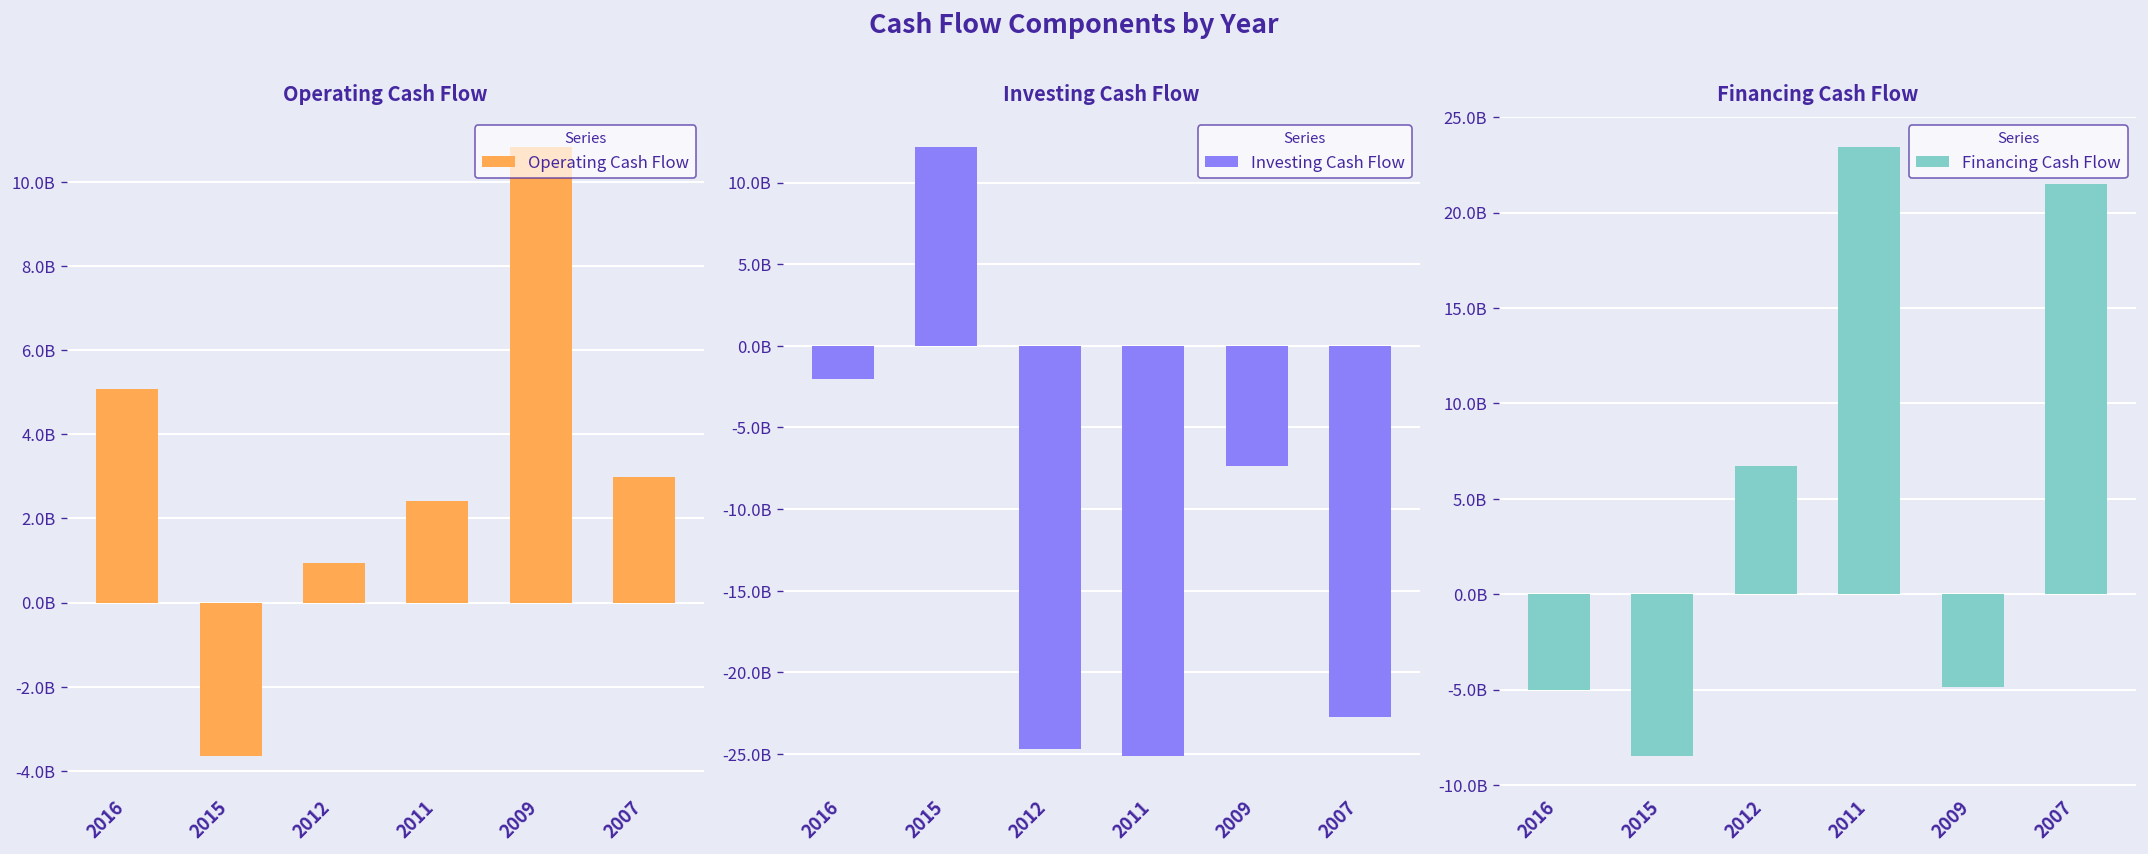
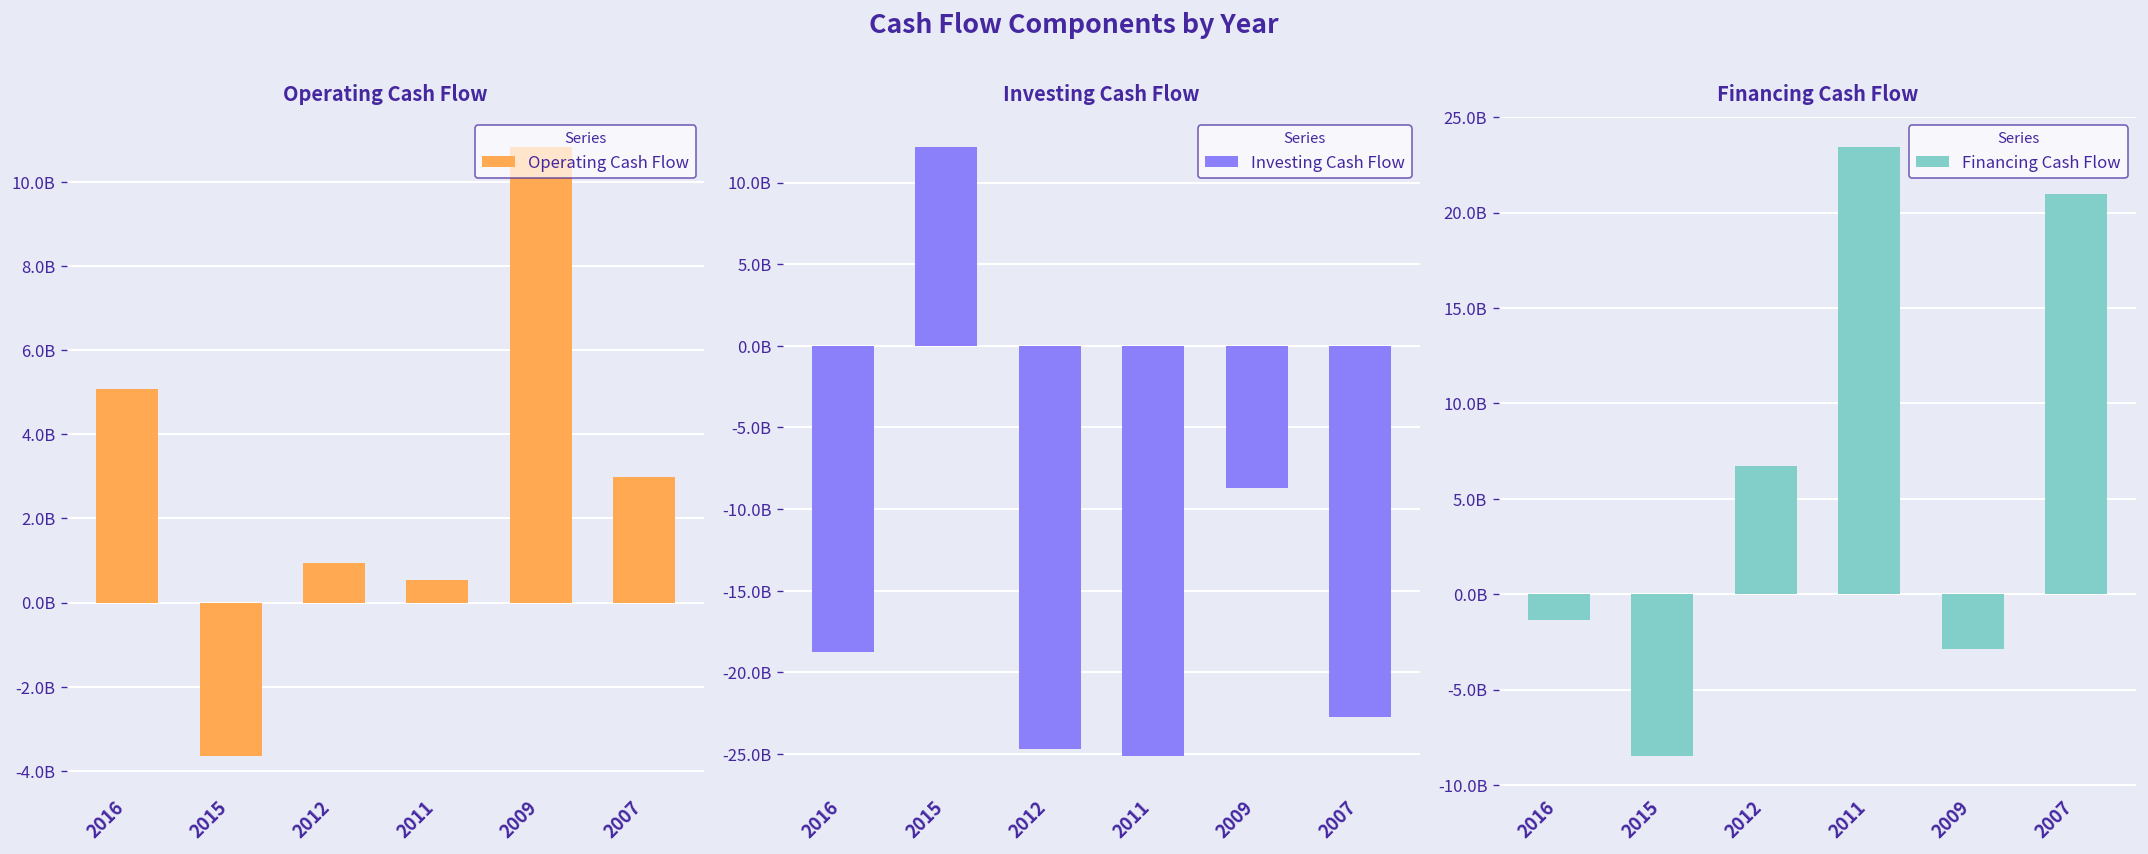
Operating Cash Flow, 2011: 2400000000 -> 500000000
Investing Cash Flow, 2016: -2100000000 -> -18800000000
Investing Cash Flow, 2009: -7300000000 -> -8700000000
Financing Cash Flow, 2016: -5000000000 -> -1400000000
Financing Cash Flow, 2009: -4900000000 -> -2900000000
Financing Cash Flow, 2007: 21500000000 -> 21000000000
